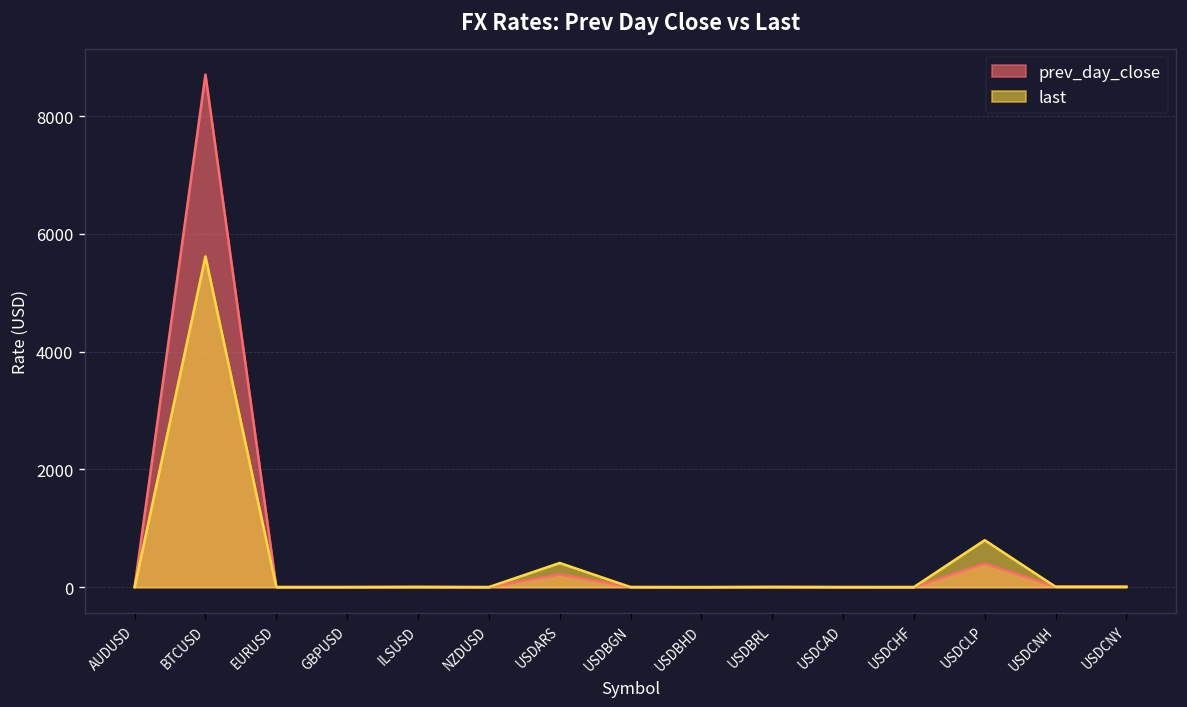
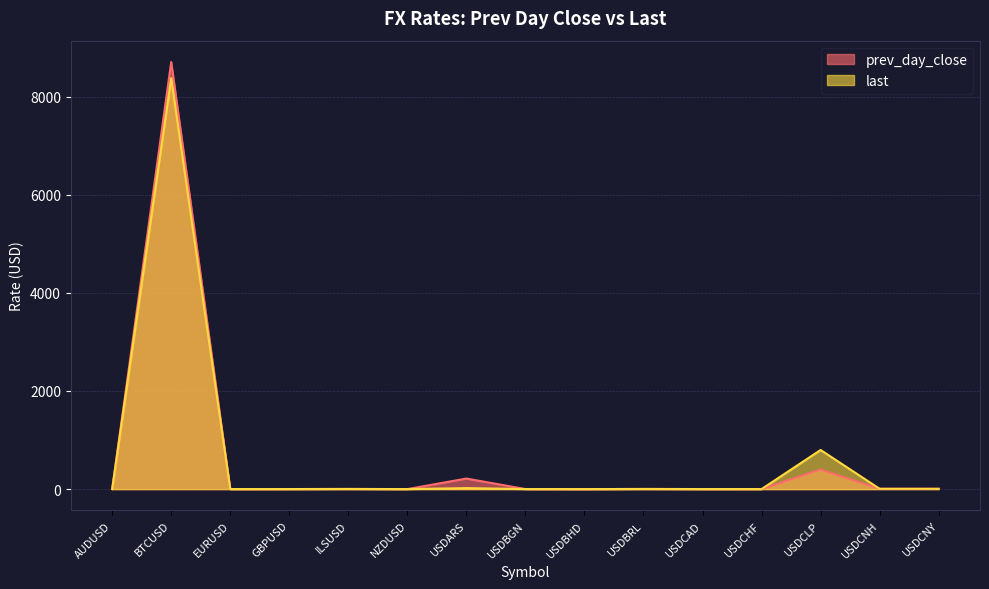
last, BTCUSD: 5600 -> 8400
last, USDARS: 400 -> 0
